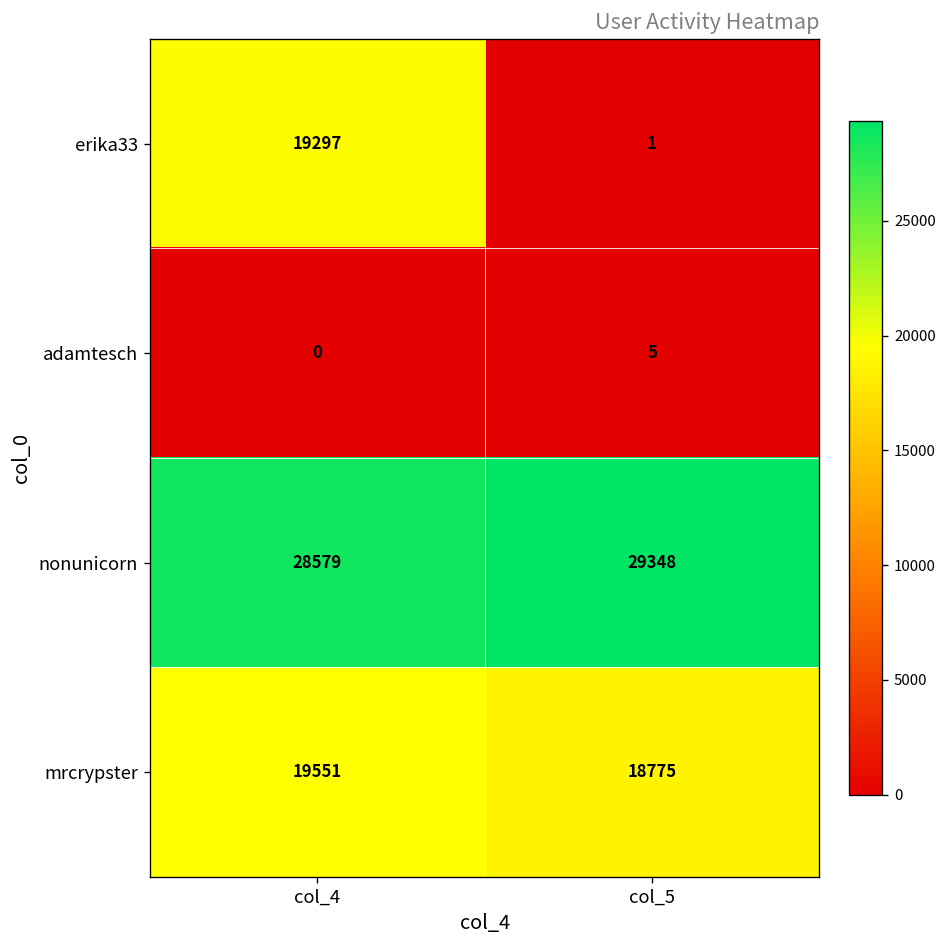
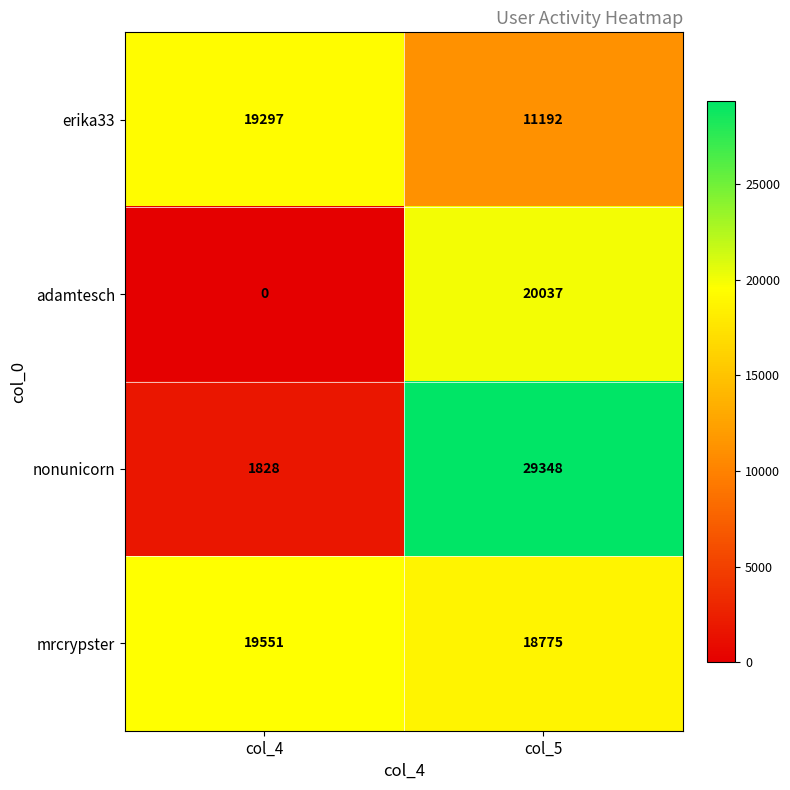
erika33, col_5: 1 -> 11192
adamtesch, col_5: 5 -> 20037
nonunicorn, col_4: 28579 -> 1828
